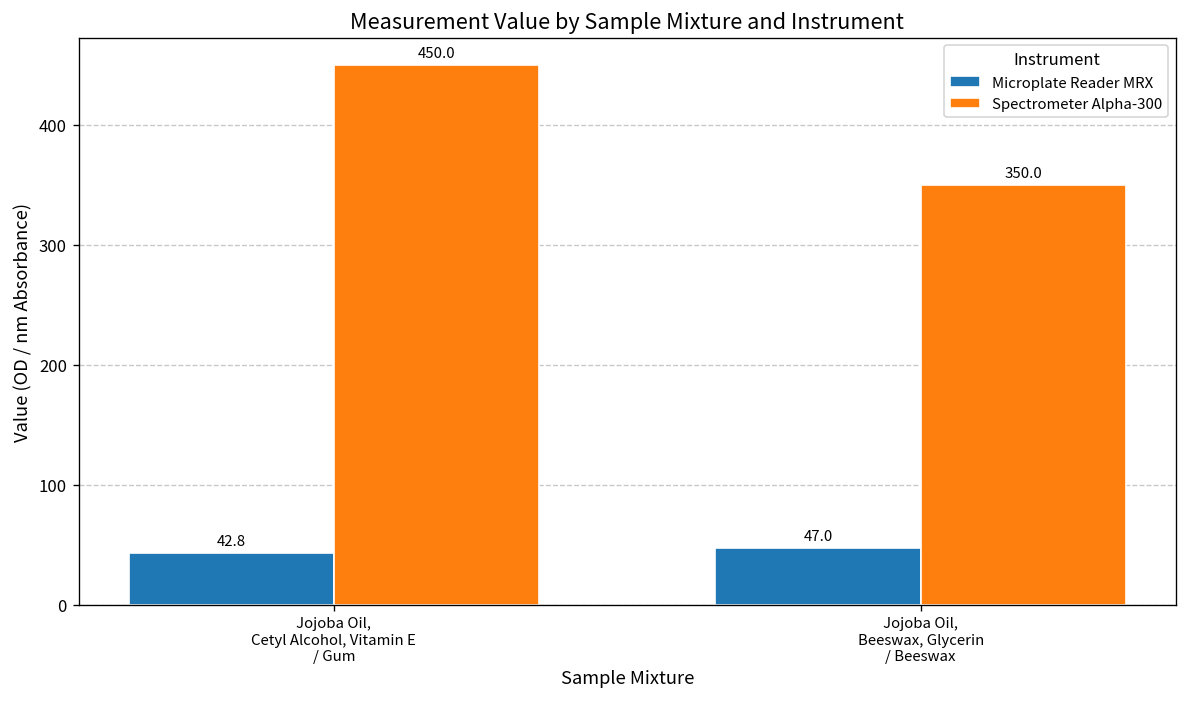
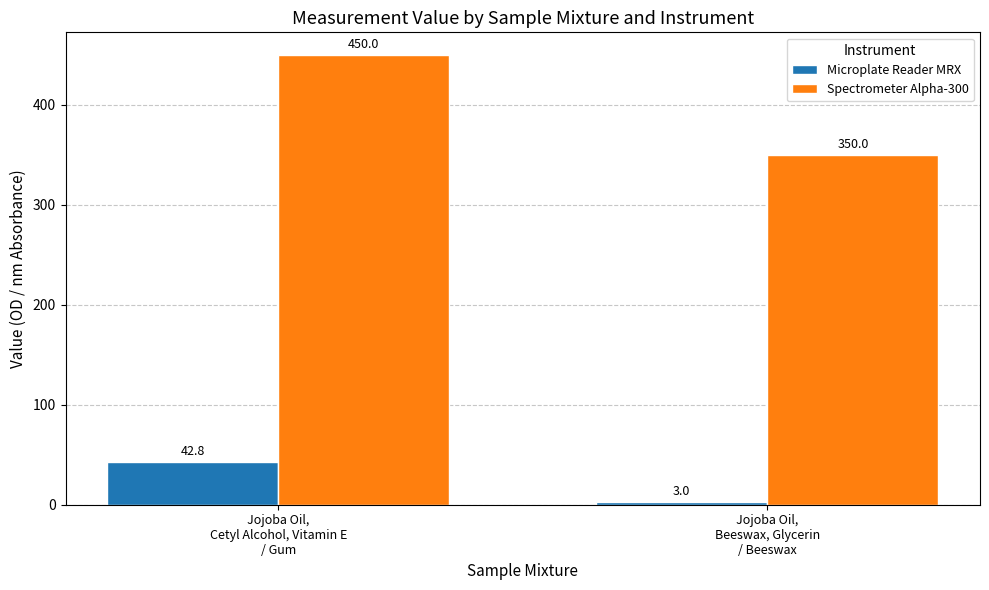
Microplate Reader MRX, Jojoba Oil, Beeswax, Glycerin / Beeswax: 47.0 -> 3.0
